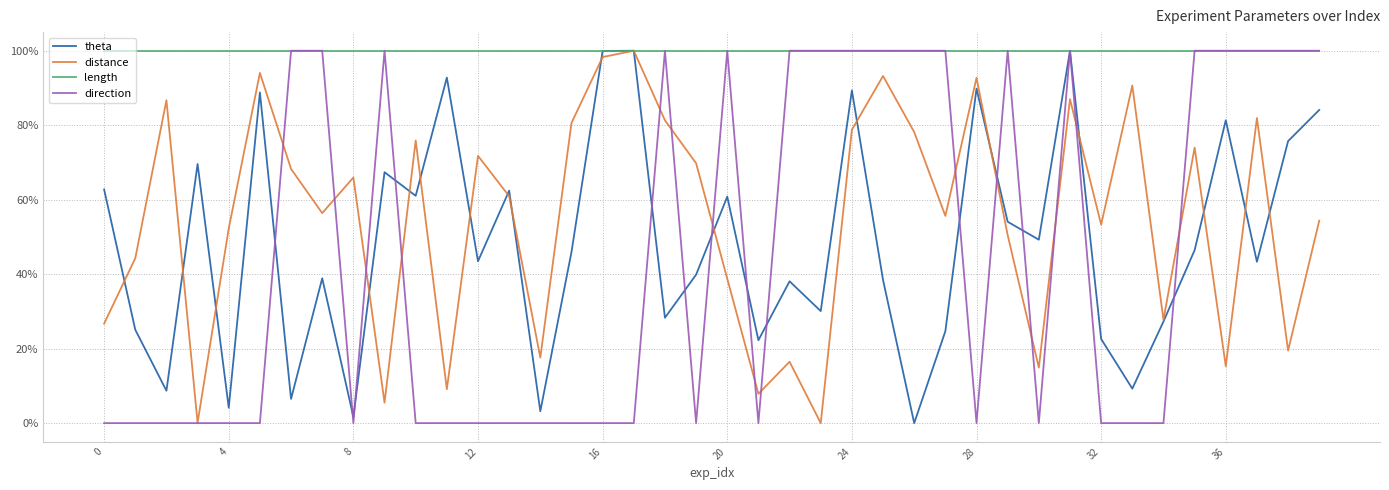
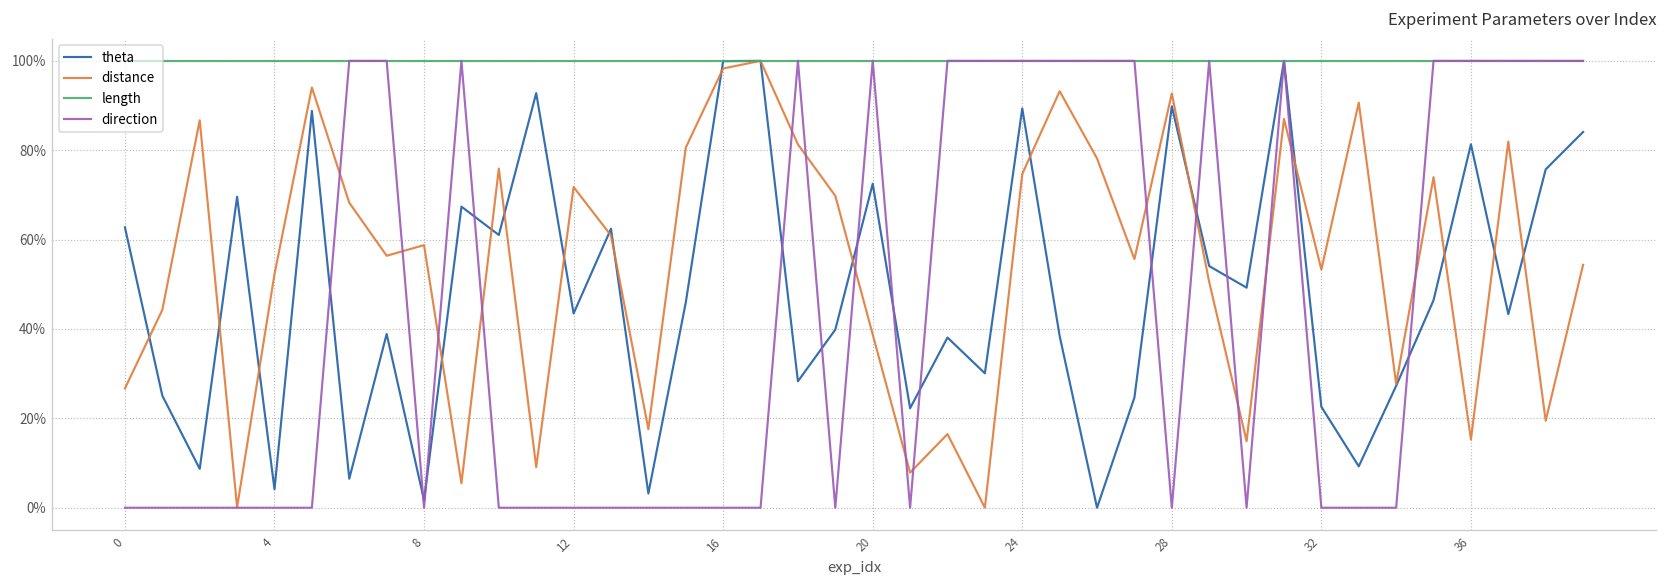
distance, 8: 66% -> 59%
theta, 20: 61% -> 73%
distance, 24: 79% -> 75%
